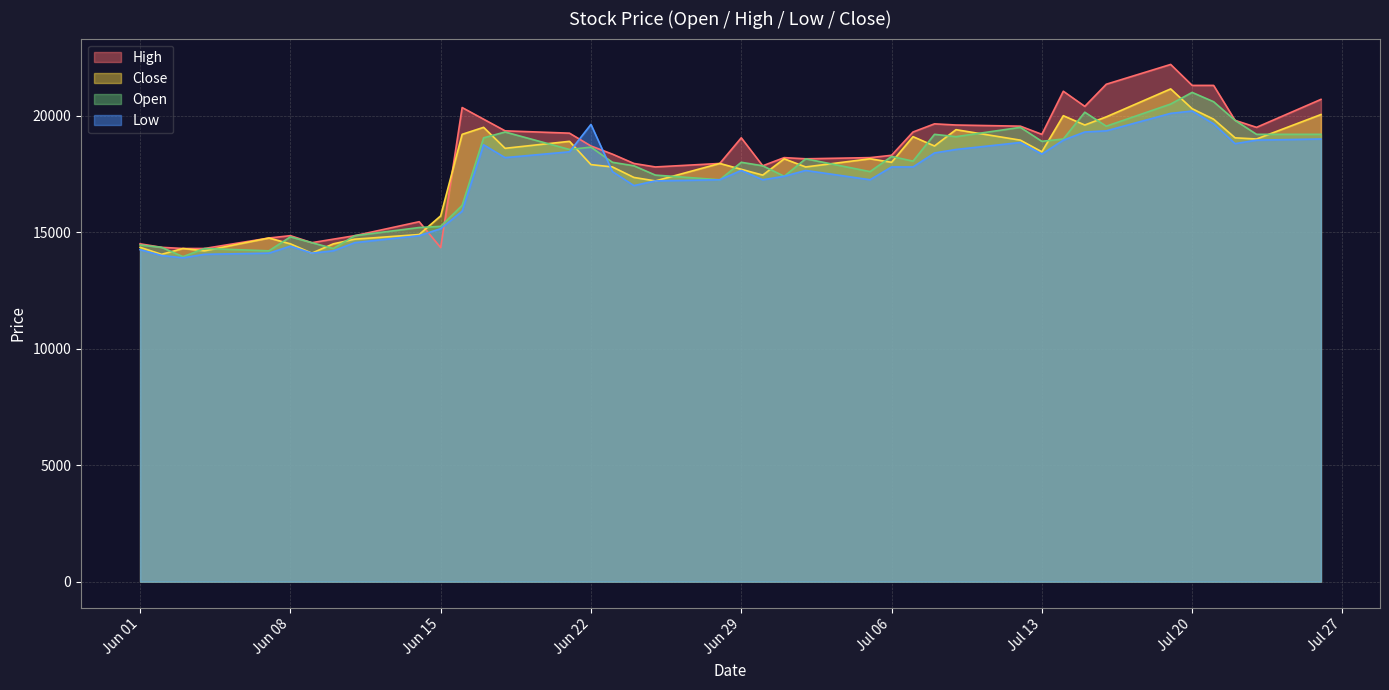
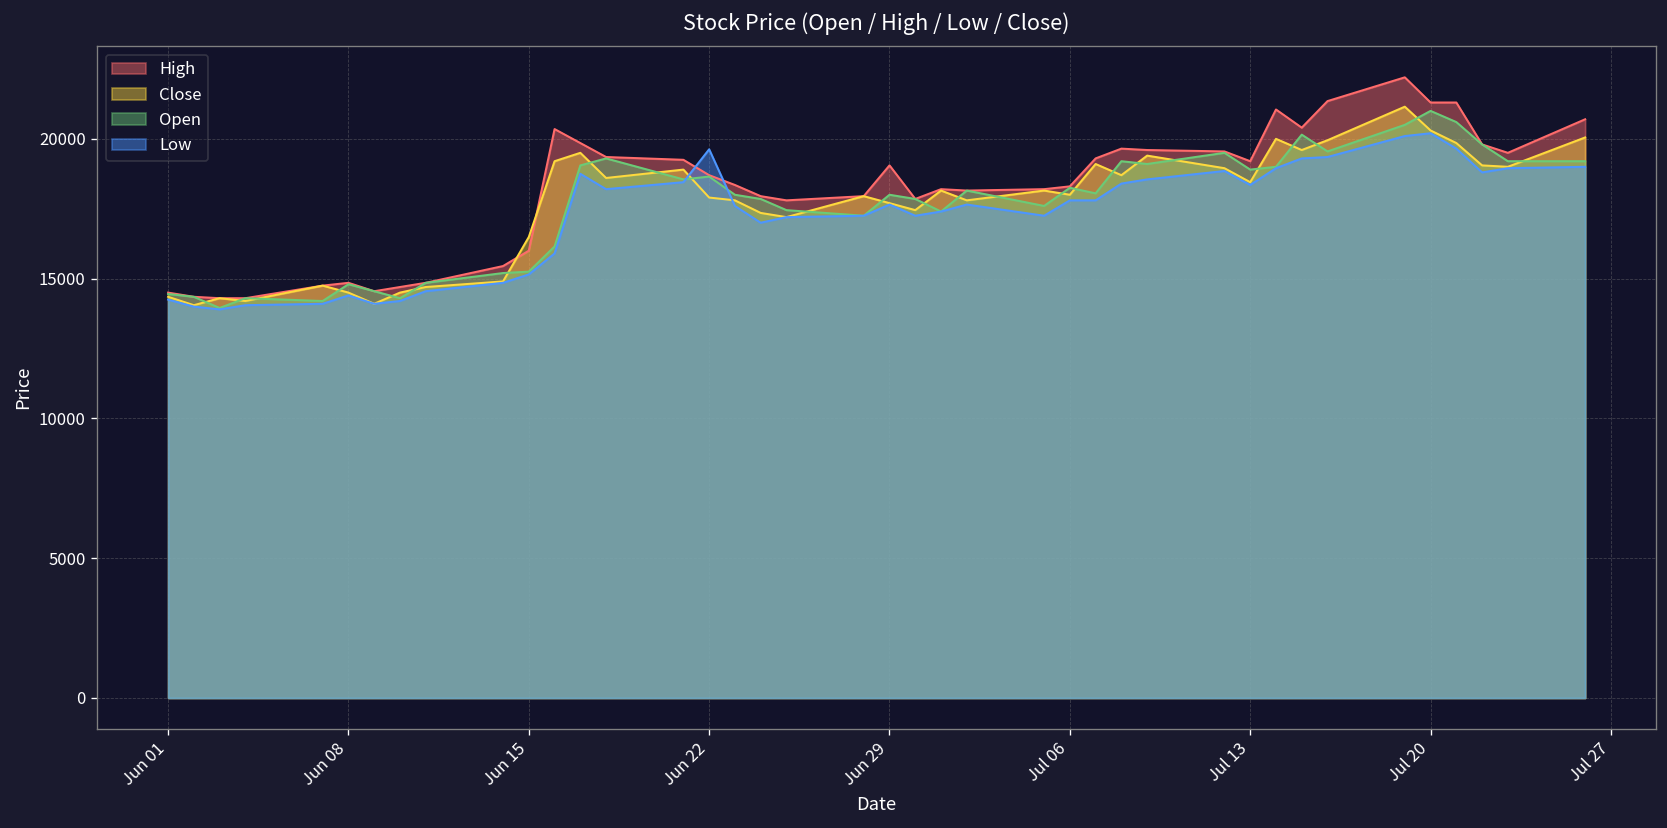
High, Jun 15: 14300 -> 16000
Close, Jun 15: 15700 -> 16500
